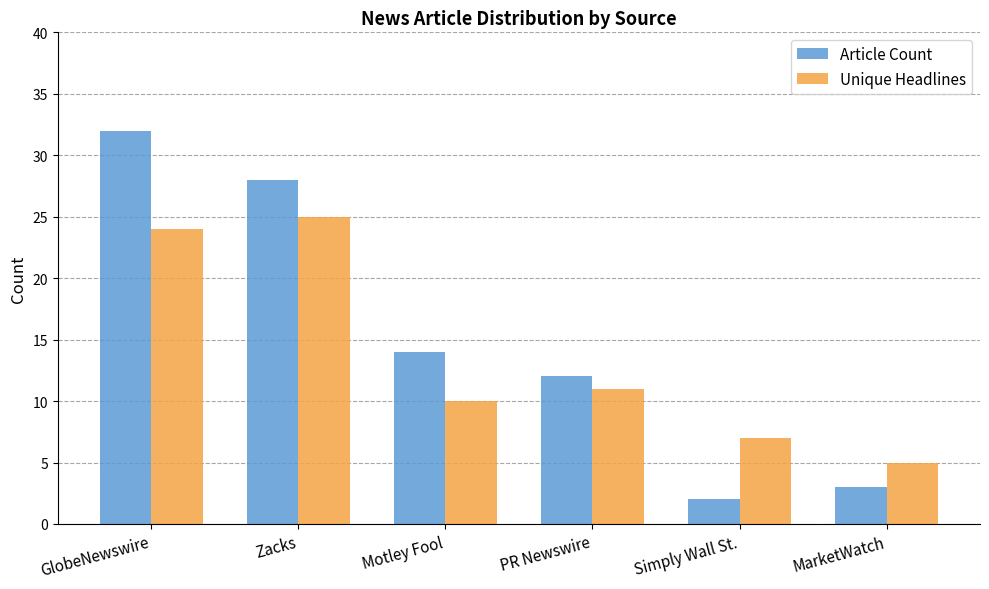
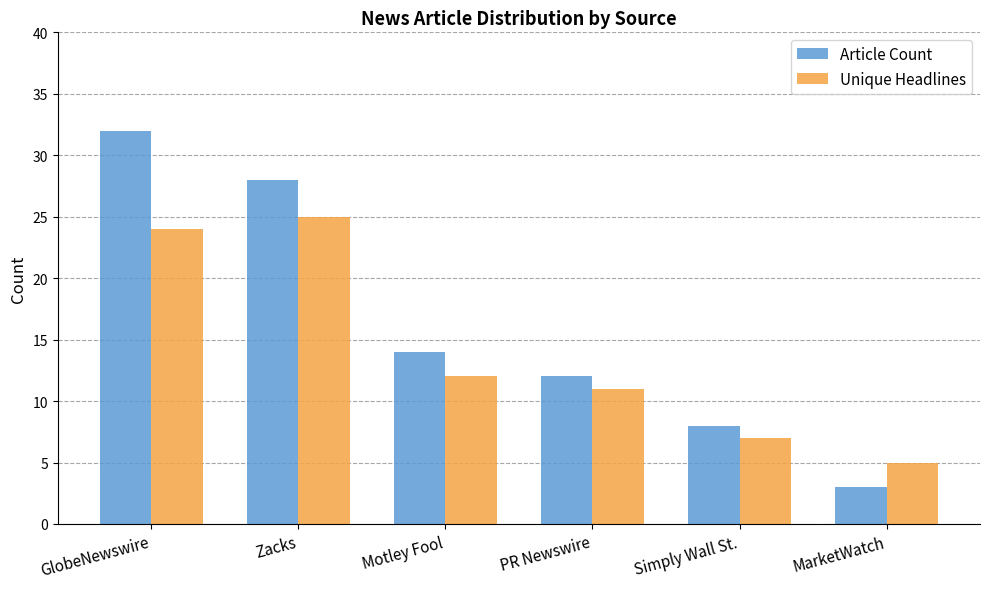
Unique Headlines, Motley Fool: 10 -> 12
Article Count, Simply Wall St.: 2 -> 8
